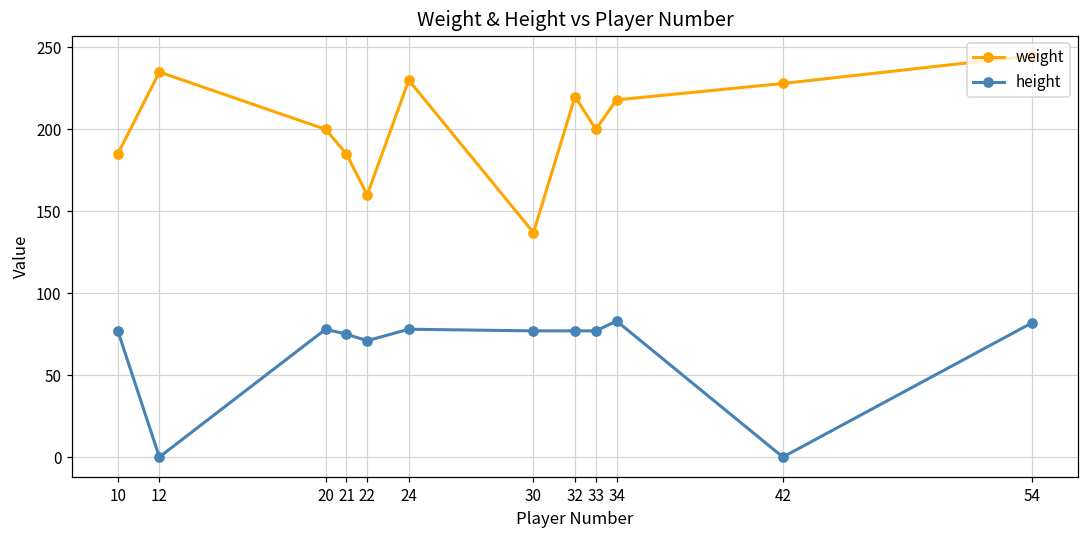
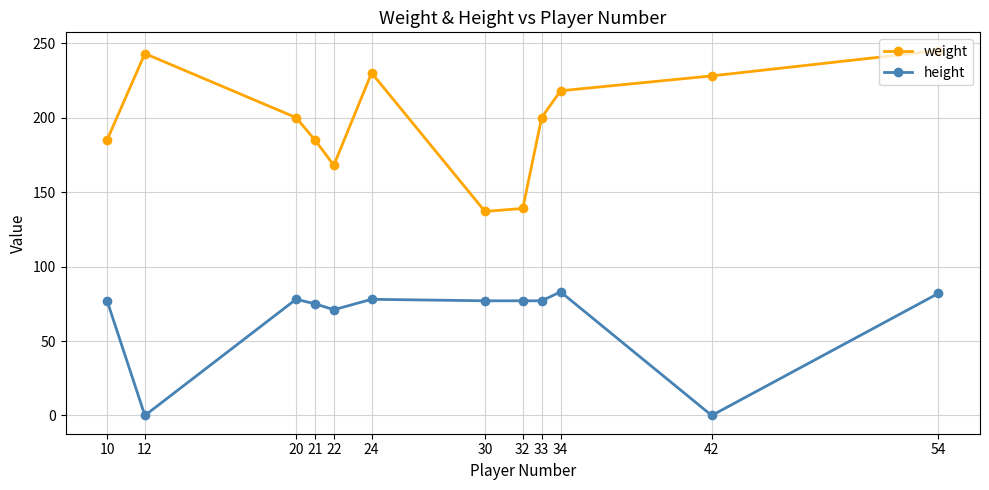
weight, 12: 235 -> 243
weight, 22: 160 -> 168
weight, 32: 220 -> 139
